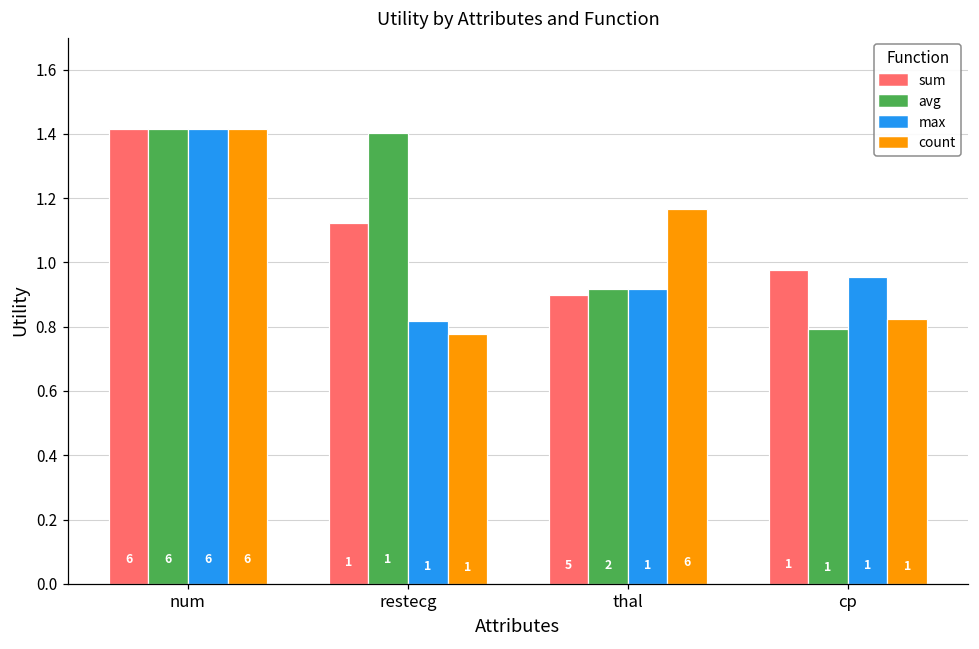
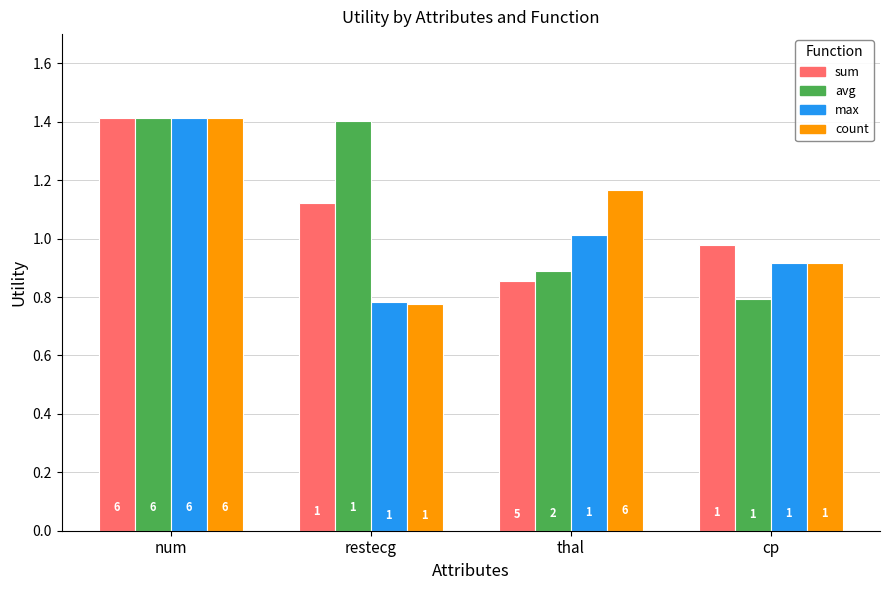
max, restecg: 0.82 -> 0.78
sum, thal: 0.90 -> 0.85
avg, thal: 0.92 -> 0.89
max, thal: 0.92 -> 1.01
max, cp: 0.95 -> 0.92
count, cp: 0.82 -> 0.92
